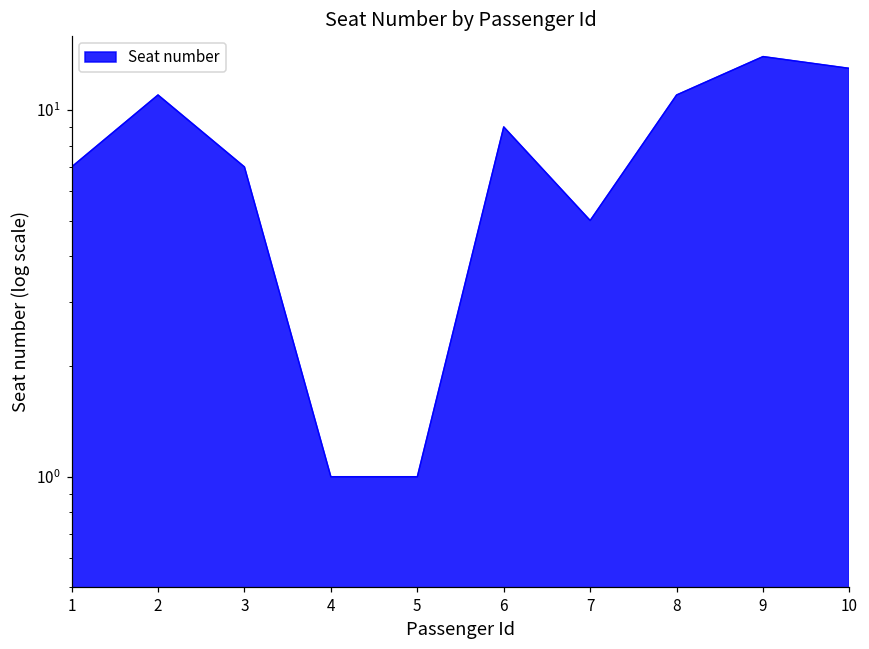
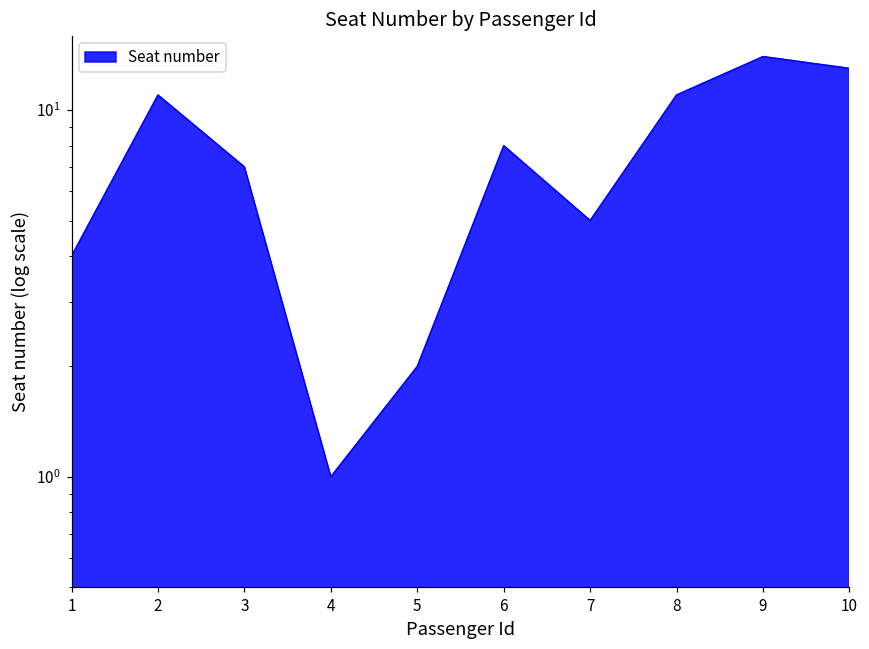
1: 7 -> 4
5: 1 -> 2
6: 9 -> 8
